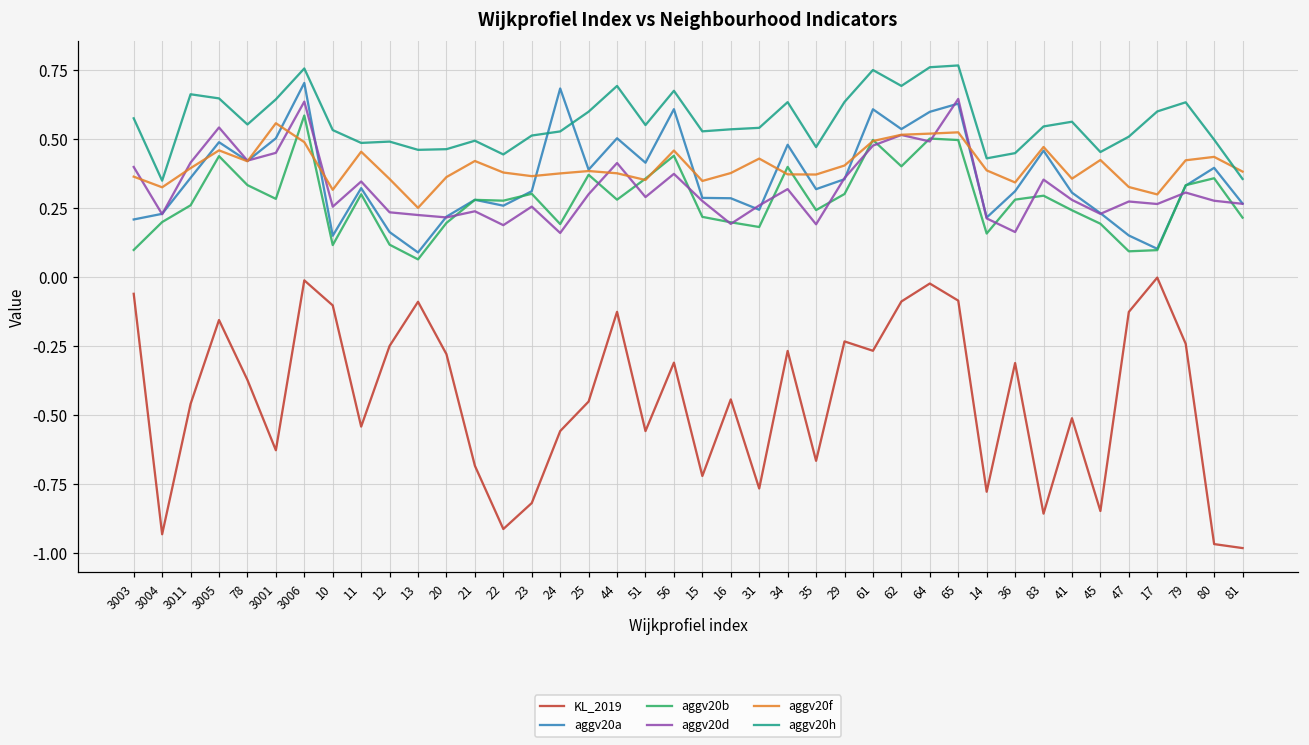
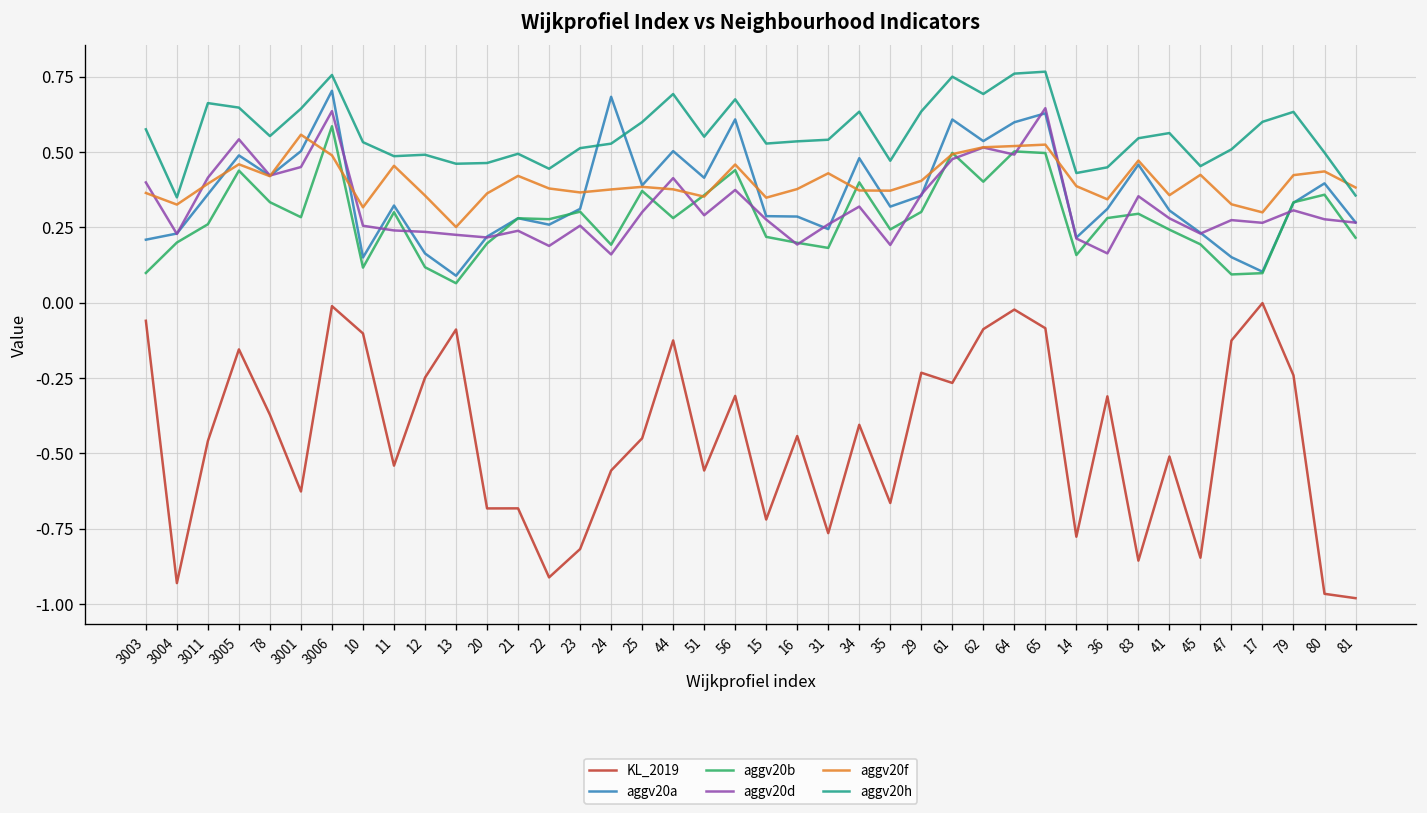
aggv20d, 11: 0.35 -> 0.24
KL_2019, 20: -0.28 -> -0.68
KL_2019, 34: -0.27 -> -0.41
